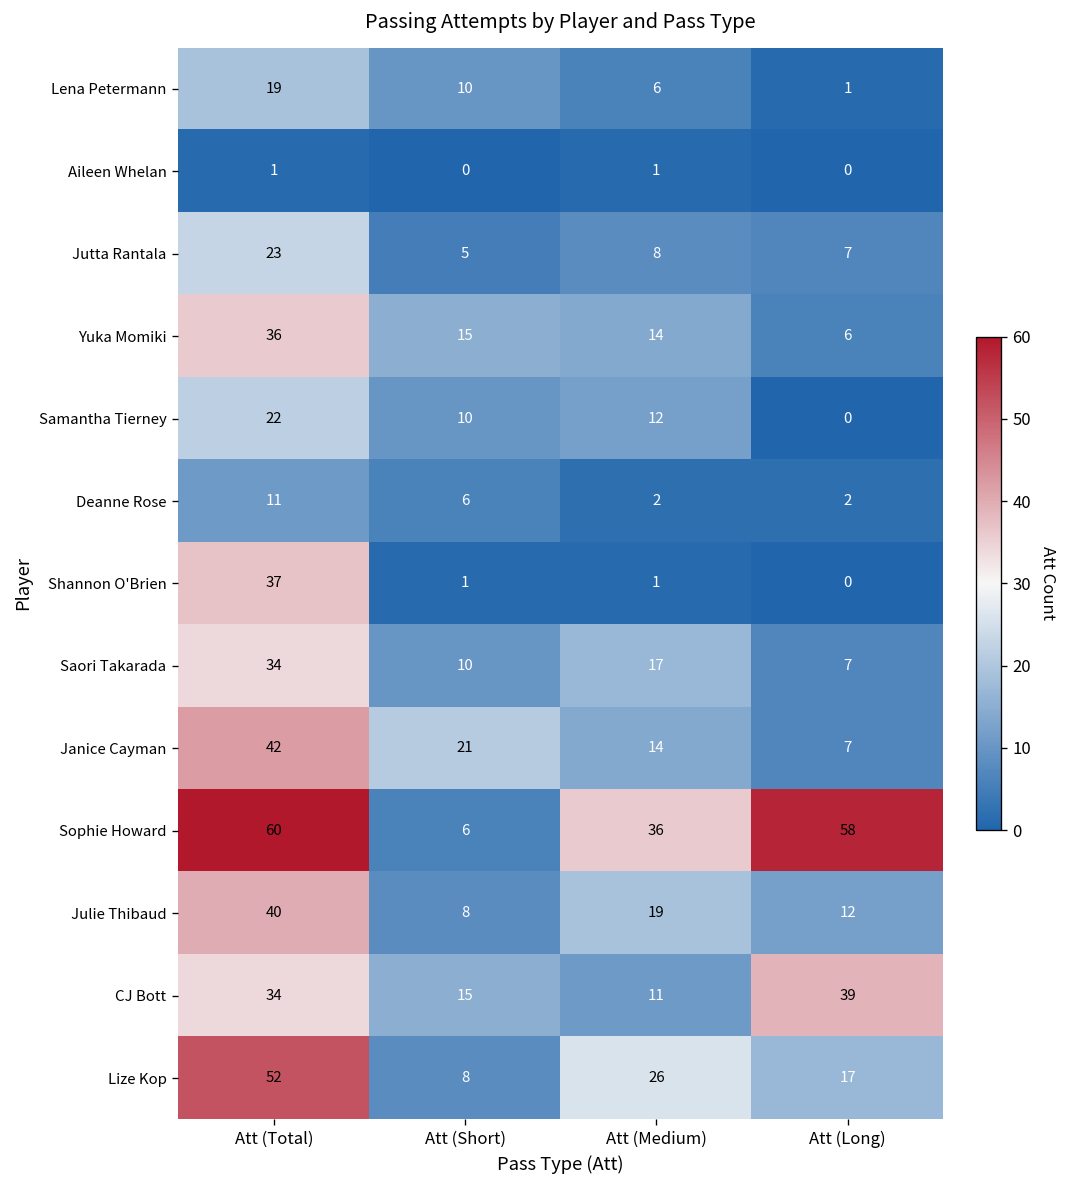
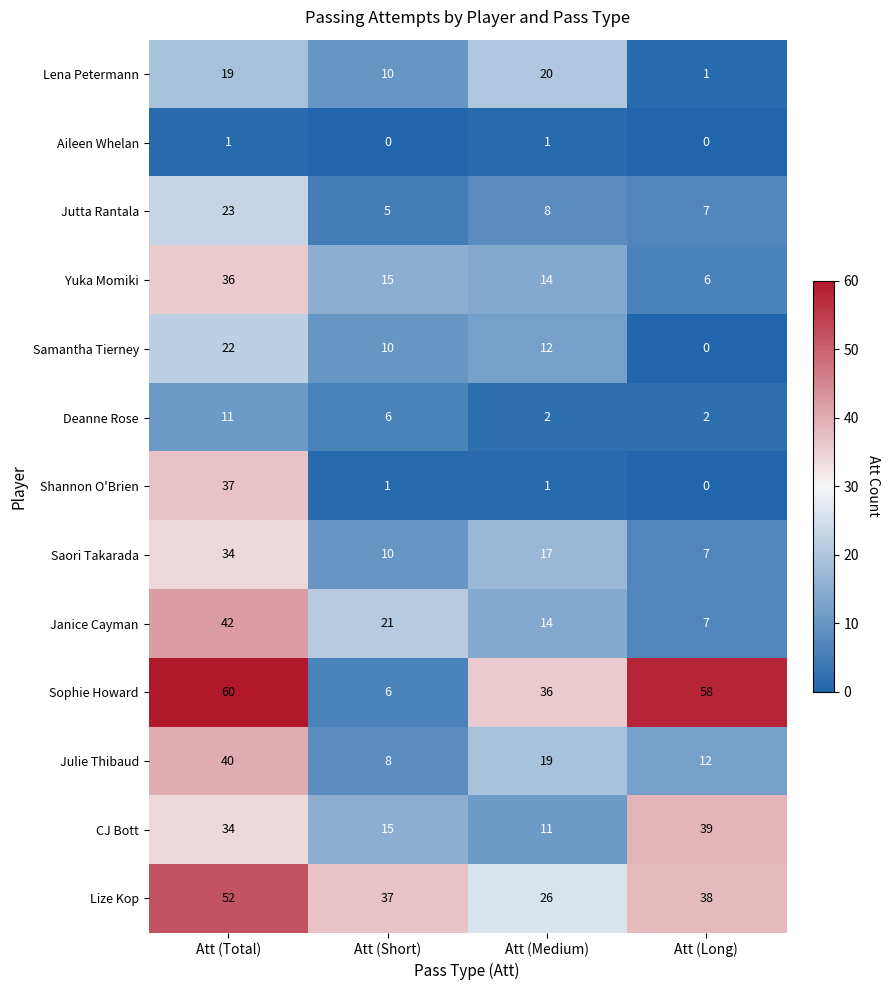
Lena Petermann, Att (Medium): 6 -> 20
Lize Kop, Att (Short): 8 -> 37
Lize Kop, Att (Long): 17 -> 38
